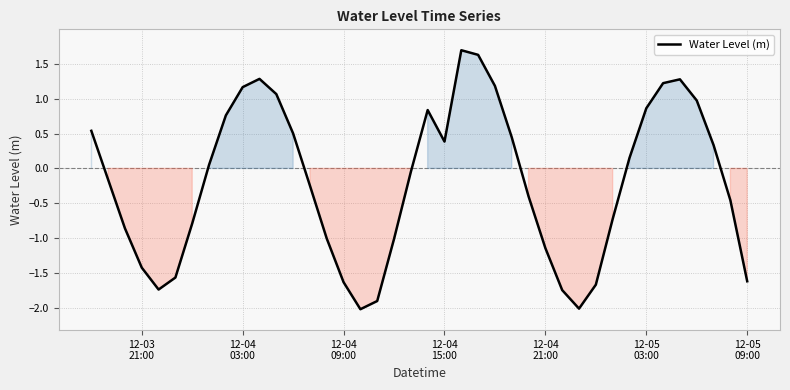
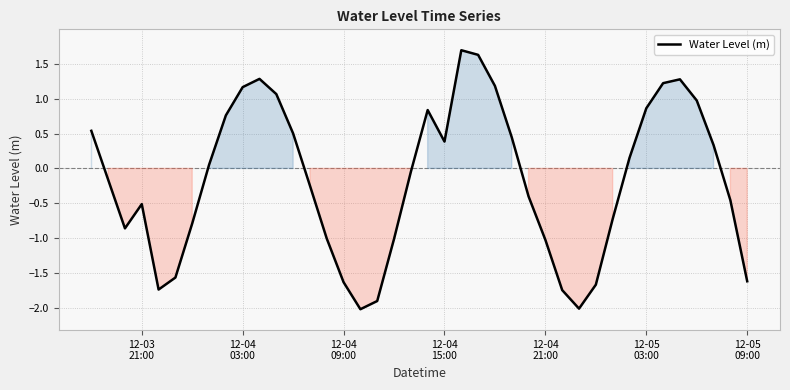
12-03 21:00: -1.4 -> -0.5
12-04 21:00: -1.1 -> -1.0
